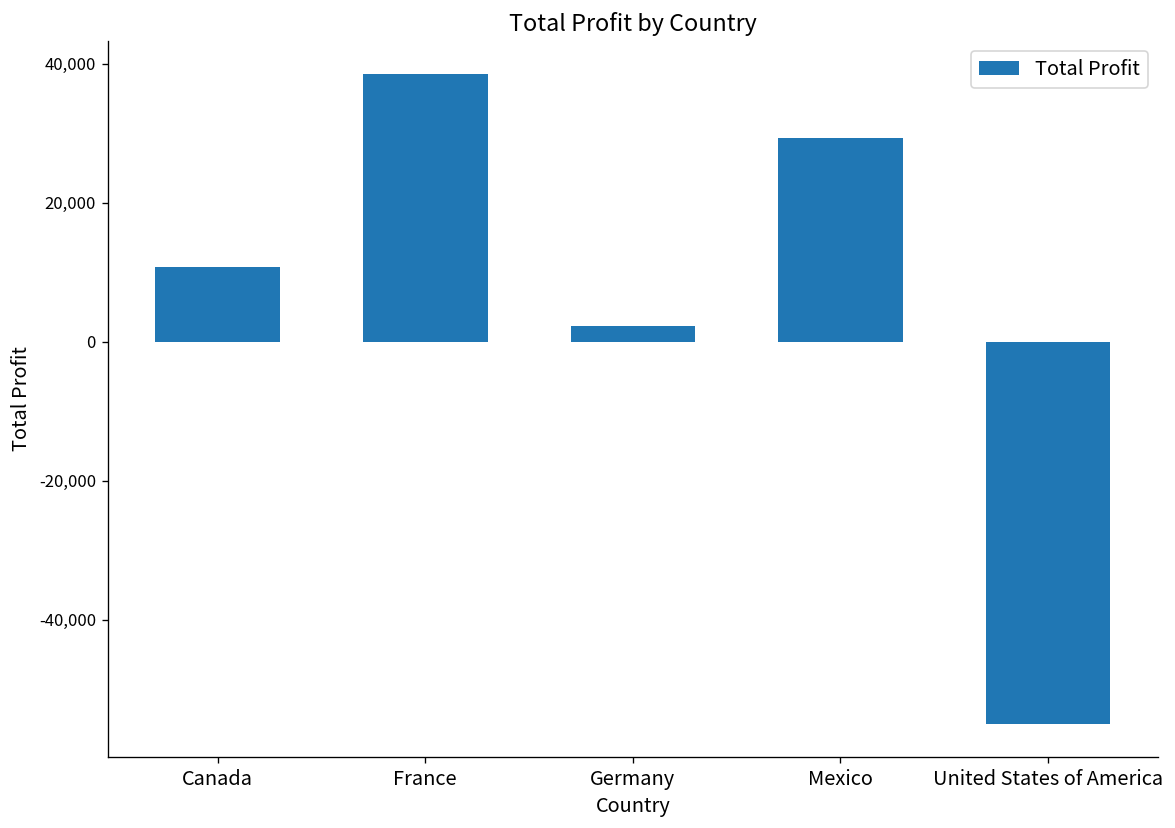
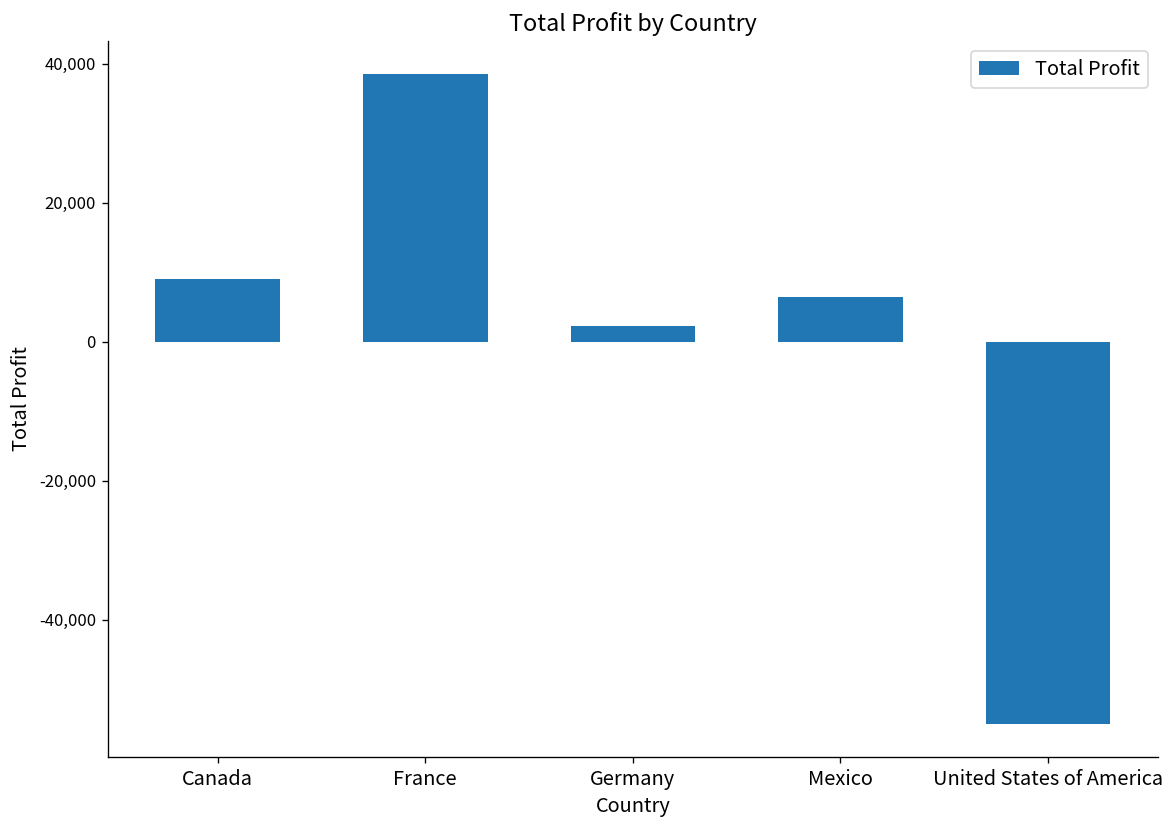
Canada: 11,000 -> 9,000
Mexico: 29,000 -> 6,000
